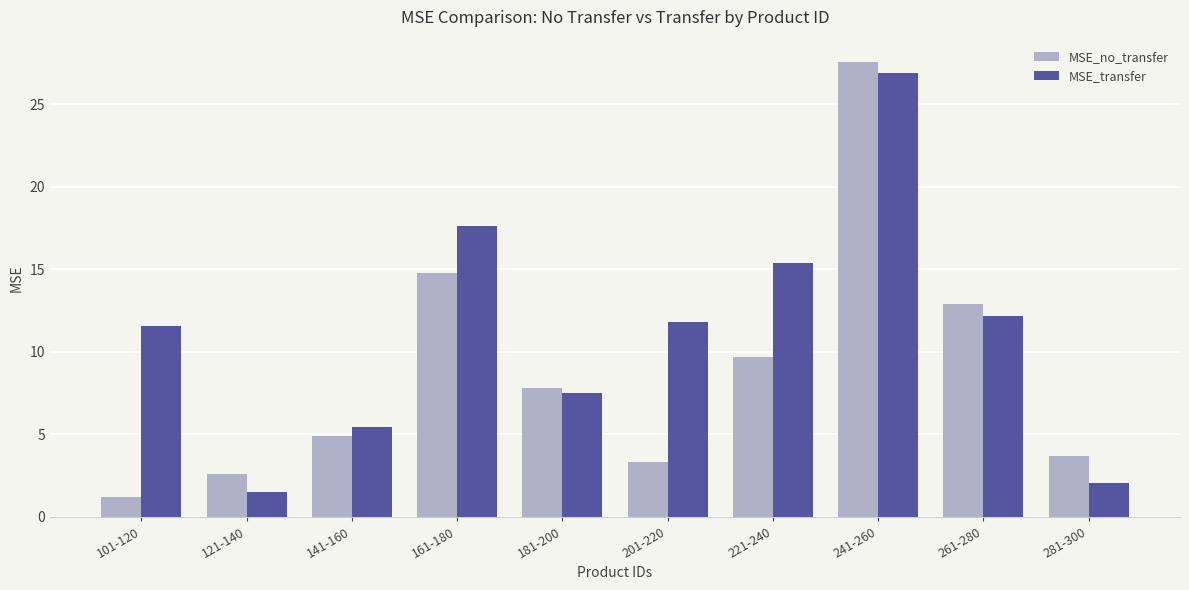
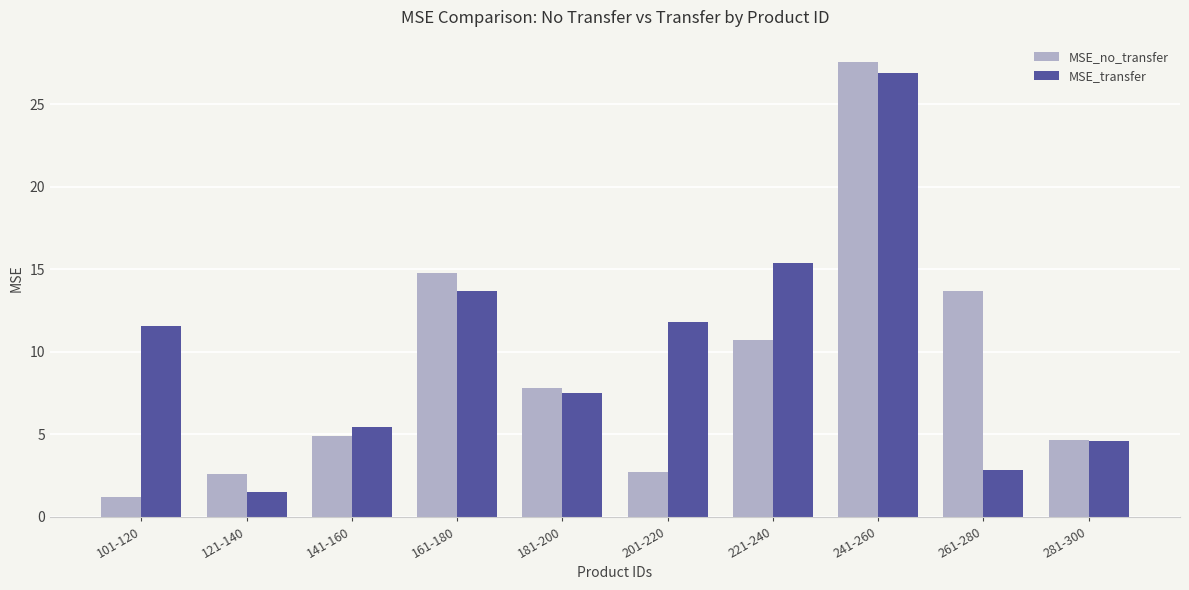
MSE_transfer, 161-180: 17.6 -> 13.7
MSE_no_transfer, 201-220: 3.3 -> 2.7
MSE_no_transfer, 221-240: 9.7 -> 10.7
MSE_no_transfer, 261-280: 12.9 -> 13.7
MSE_transfer, 261-280: 12.1 -> 2.8
MSE_no_transfer, 281-300: 3.7 -> 4.7
MSE_transfer, 281-300: 2.1 -> 4.6
